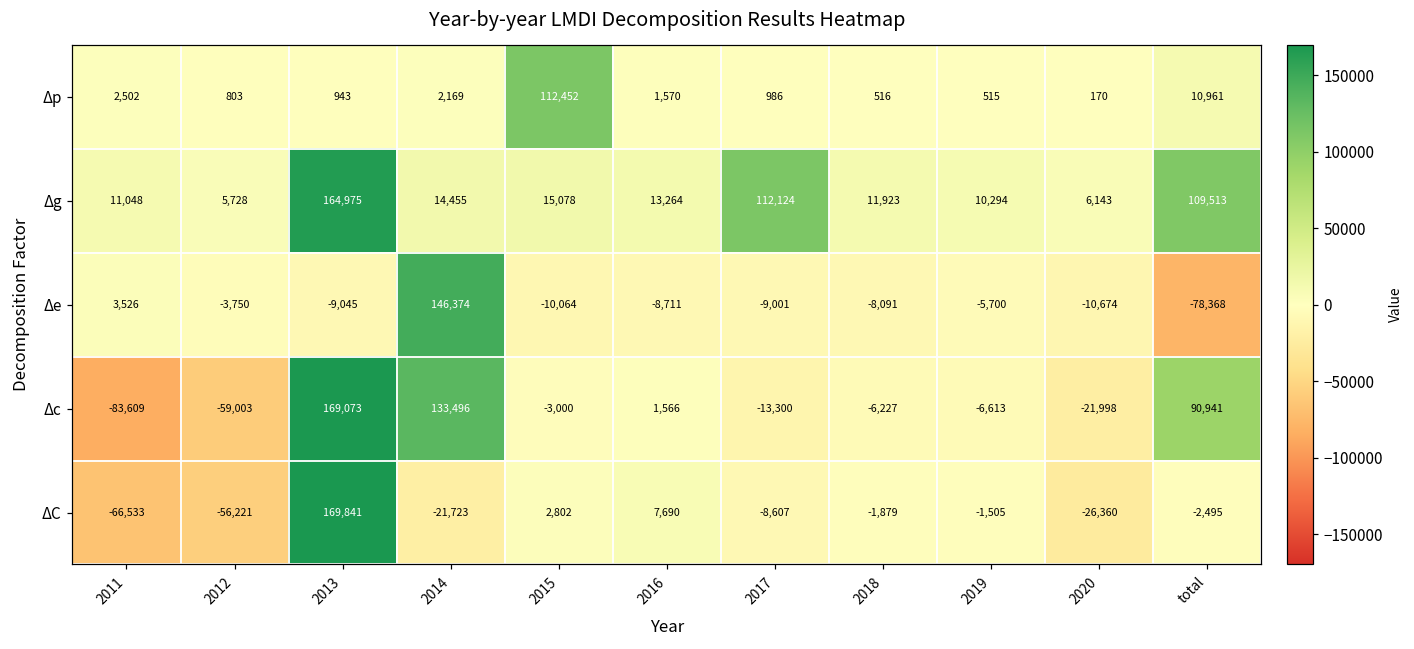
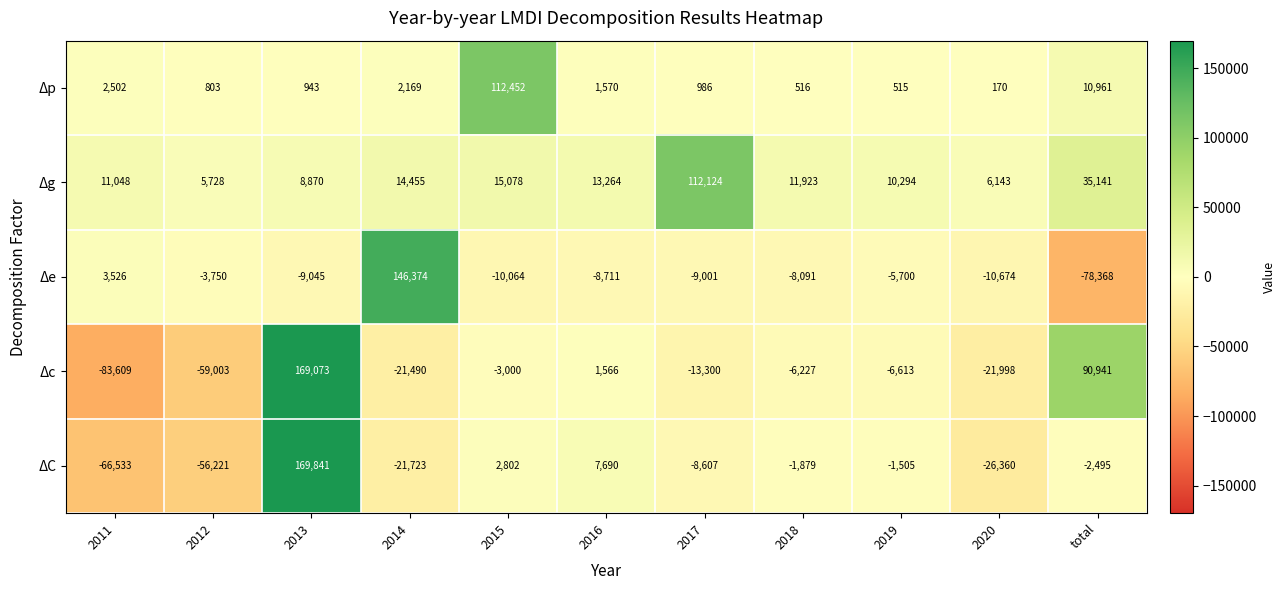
Δg, 2013: 164,975 -> 8,870
Δg, total: 109,513 -> 35,141
Δc, 2014: 133,496 -> -21,490
